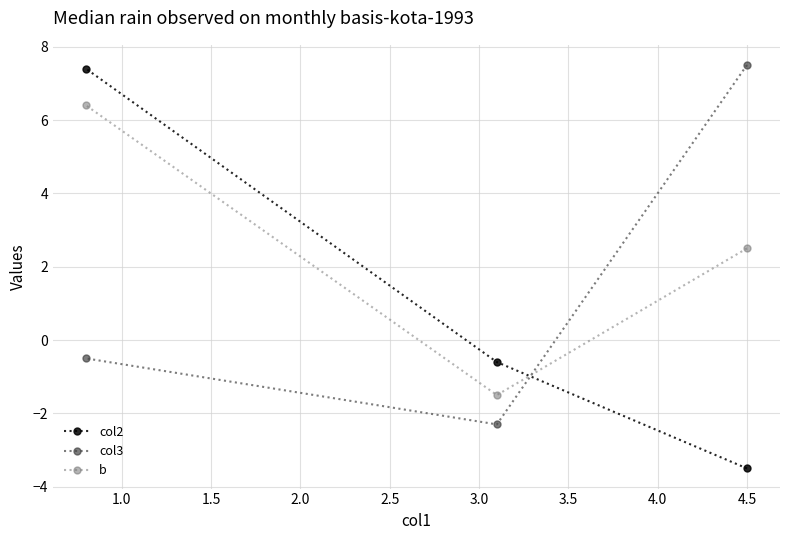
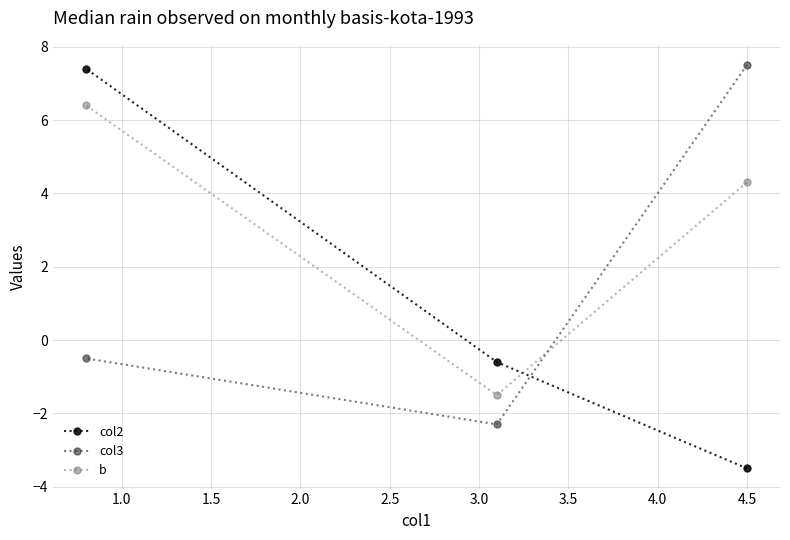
b, 4.5: 2.5 -> 4.3
